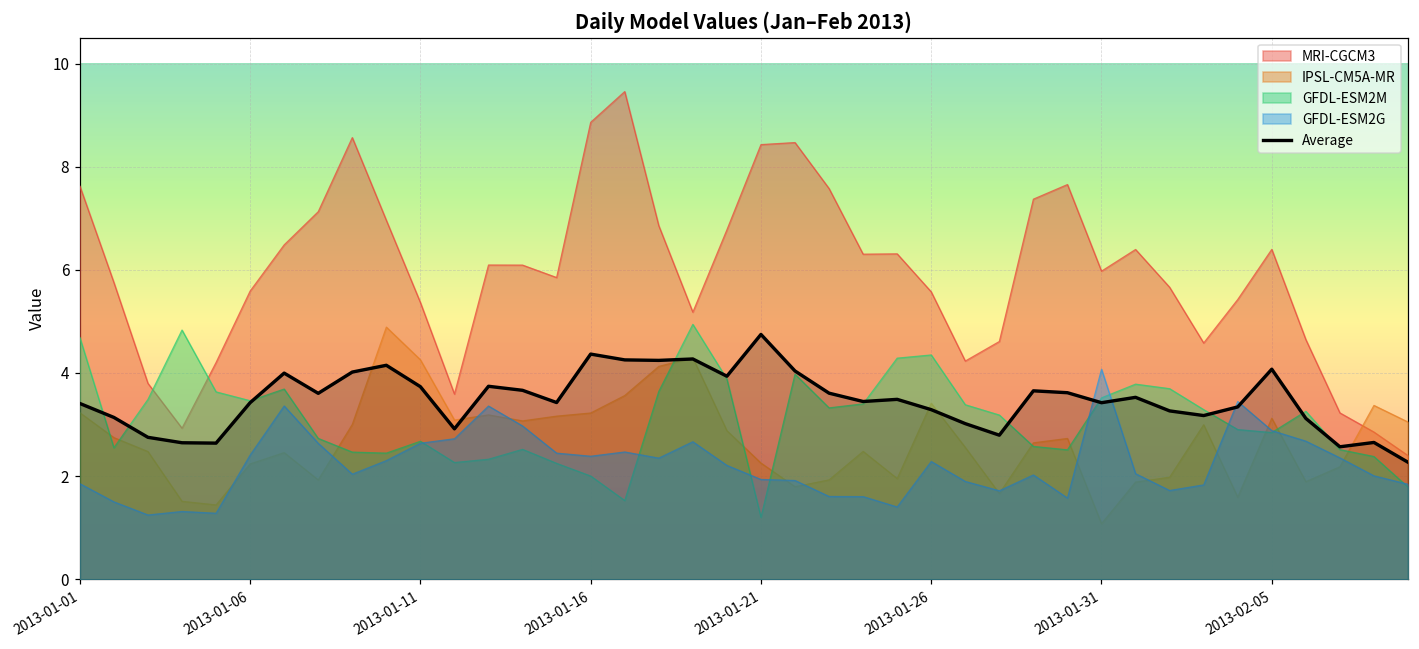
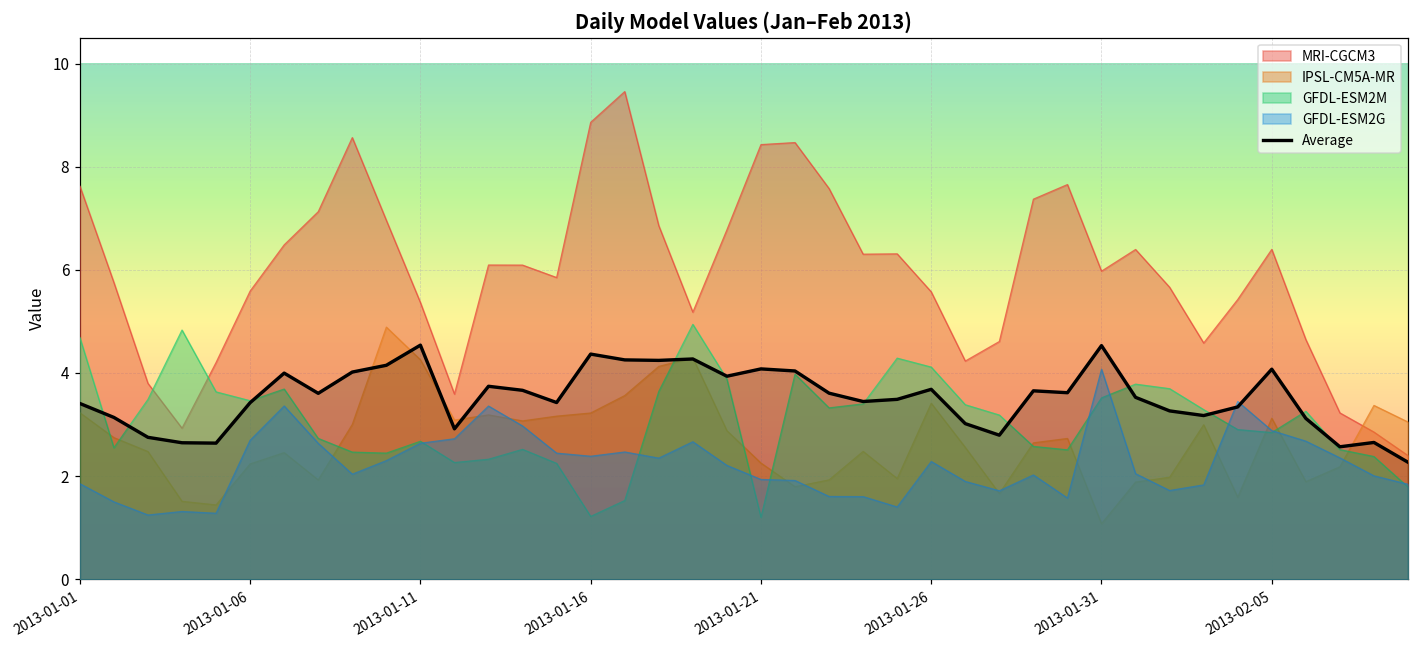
GFDL-ESM2G, 2013-01-06: 2.4 -> 2.7
Average, 2013-01-11: 3.7 -> 4.5
GFDL-ESM2M, 2013-01-16: 2.0 -> 1.2
Average, 2013-01-21: 4.7 -> 4.1
GFDL-ESM2M, 2013-01-26: 4.3 -> 4.1
Average, 2013-01-26: 3.3 -> 3.7
Average, 2013-01-31: 3.4 -> 4.5
